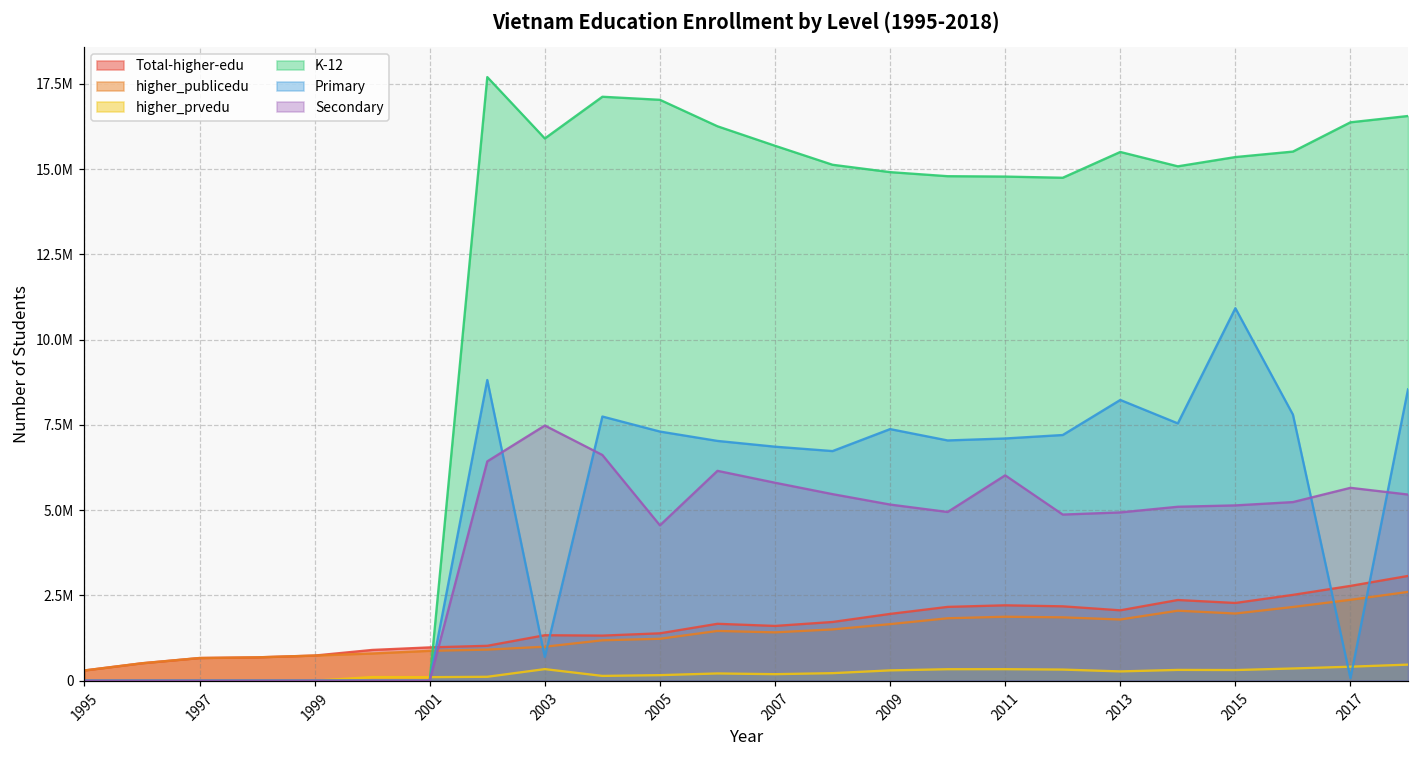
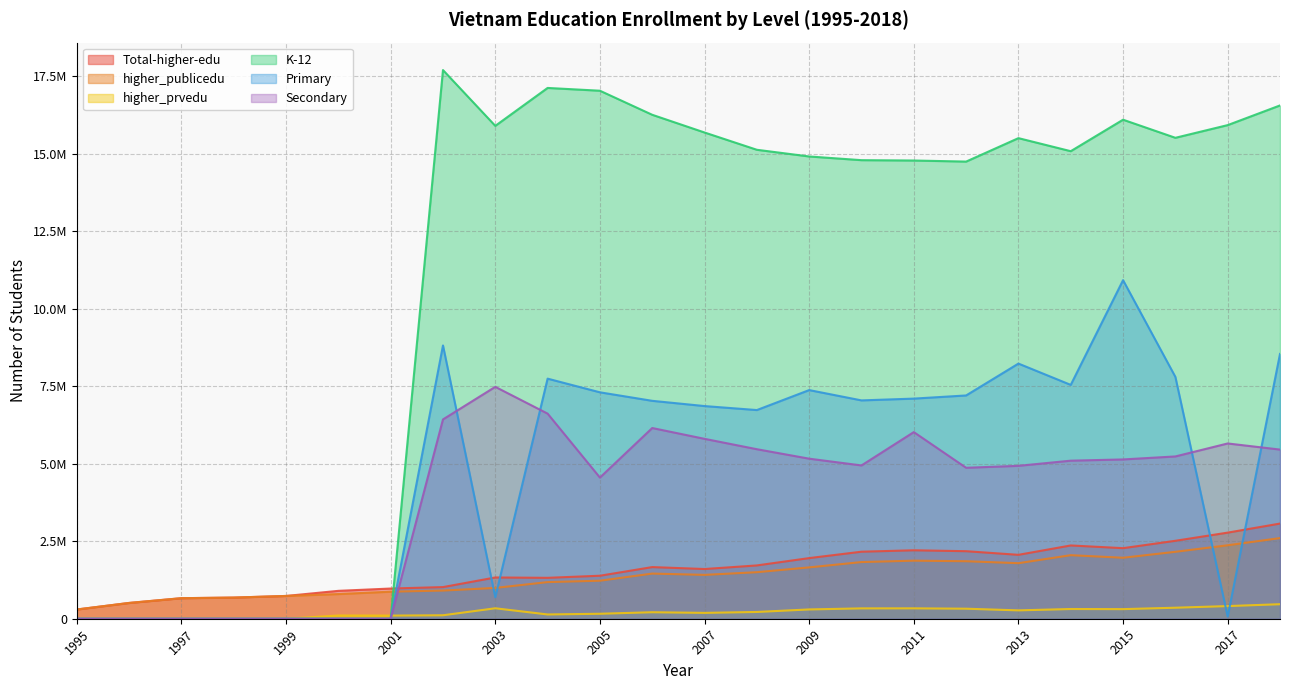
K-12, 2015: 15400000 -> 16100000
K-12, 2017: 16400000 -> 15900000
